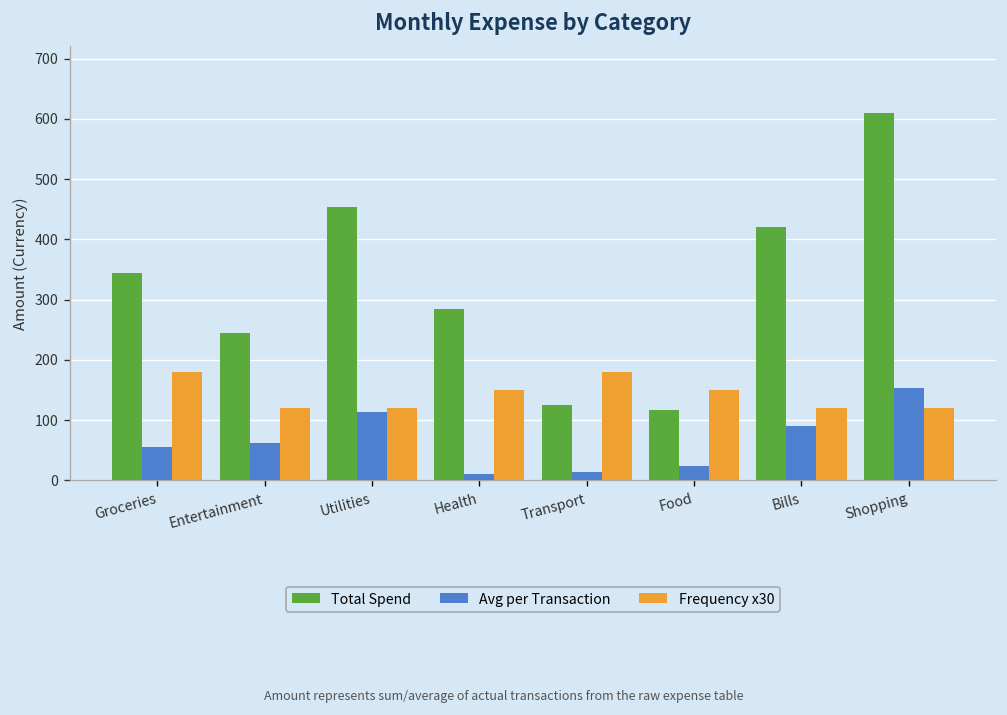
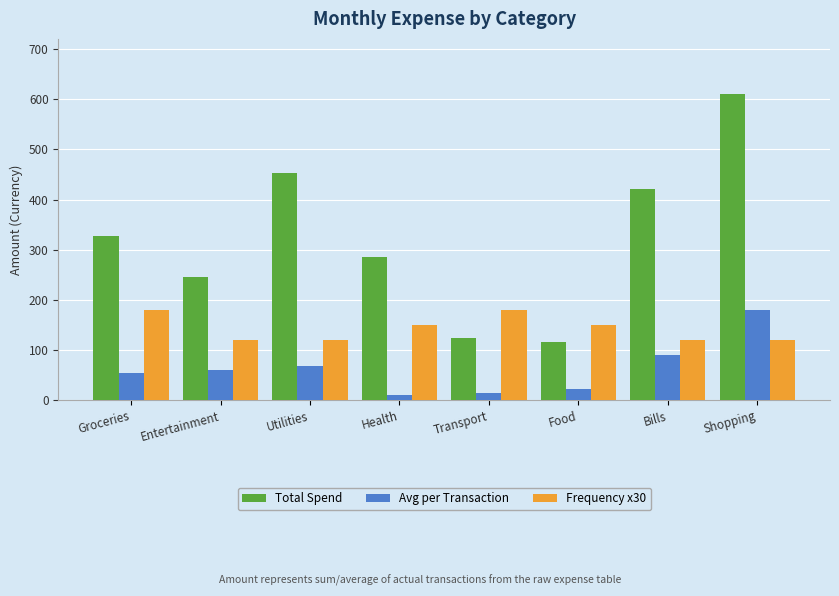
Total Spend, Groceries: 340 -> 330
Avg per Transaction, Utilities: 110 -> 70
Avg per Transaction, Shopping: 150 -> 180
